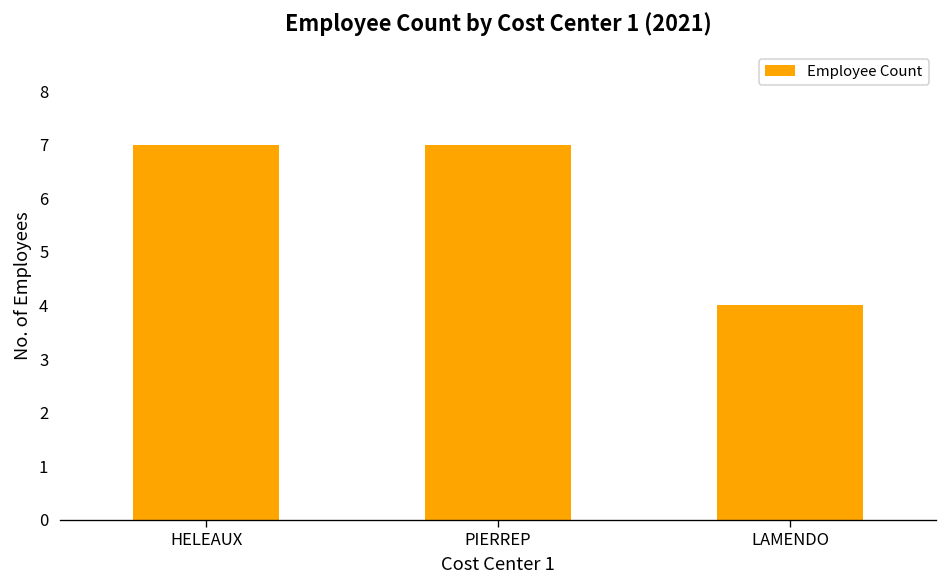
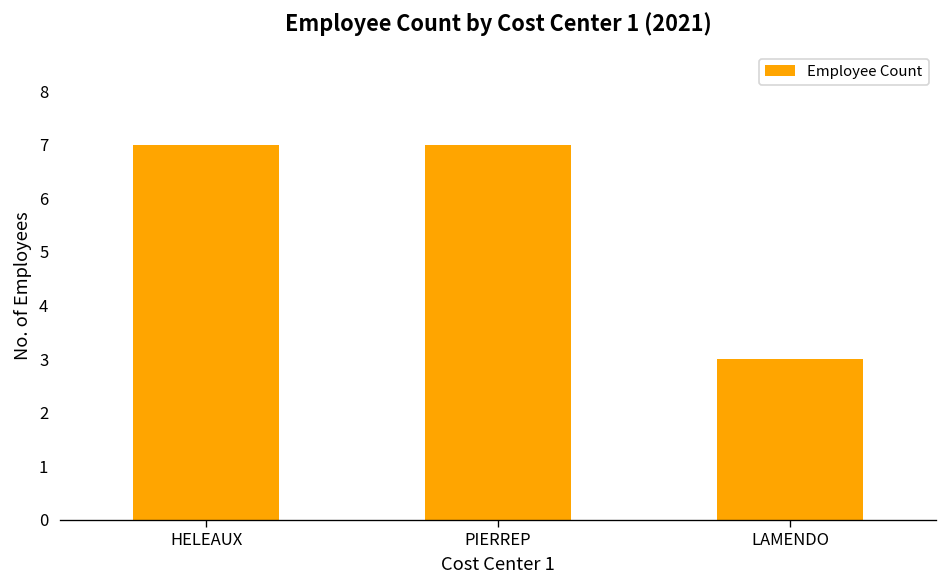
LAMENDO: 4 -> 3
